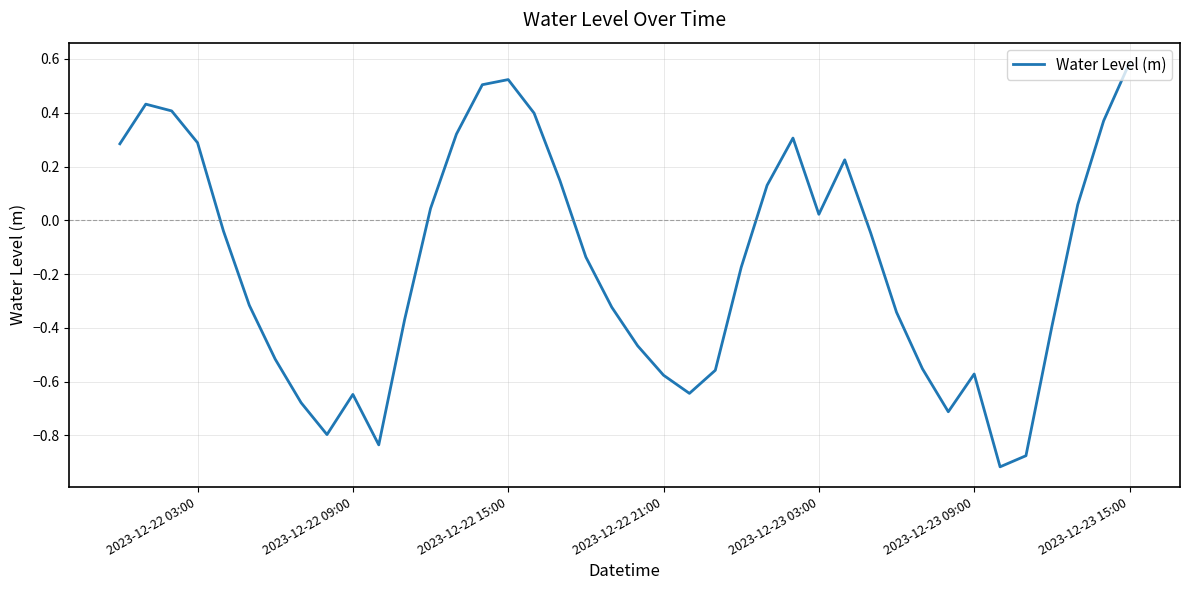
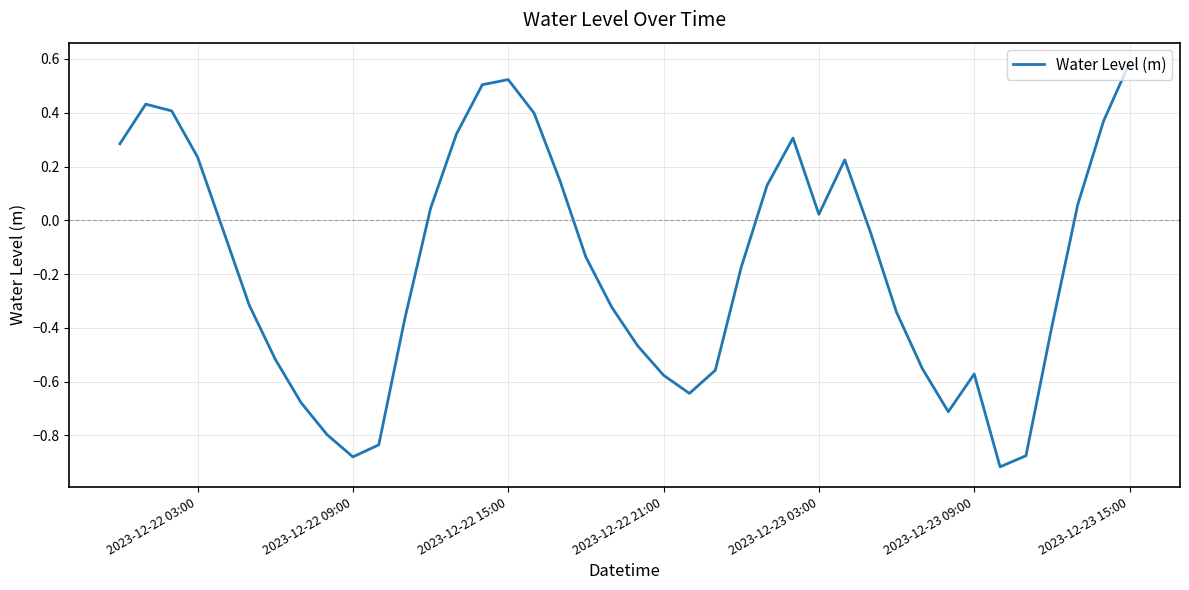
2023-12-22 03:00: 0.29 -> 0.24
2023-12-22 09:00: -0.65 -> -0.88
